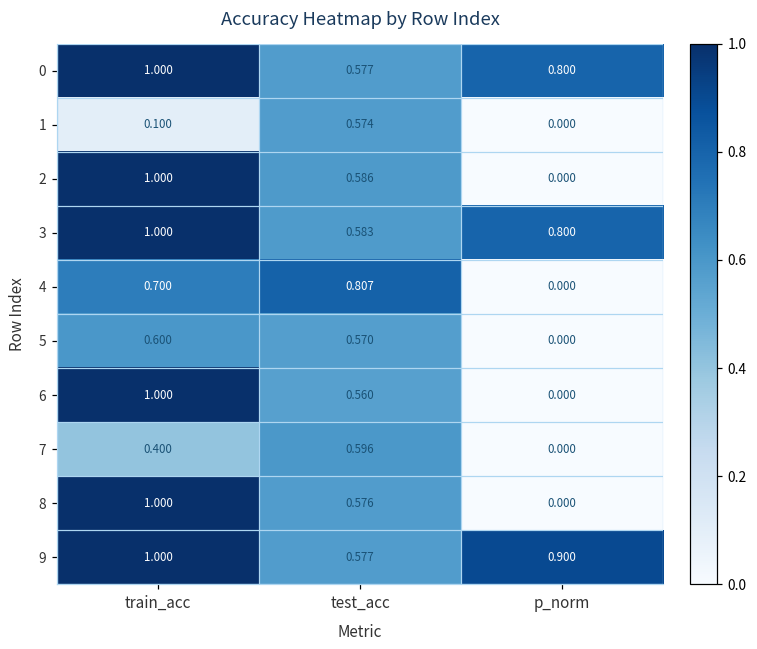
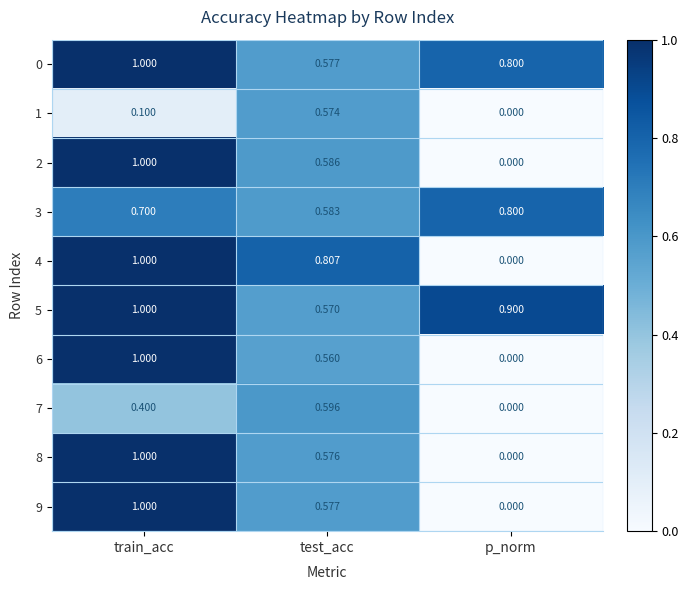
3, train_acc: 1.000 -> 0.700
4, train_acc: 0.700 -> 1.000
5, train_acc: 0.600 -> 1.000
5, p_norm: 0.000 -> 0.900
9, p_norm: 0.900 -> 0.000
